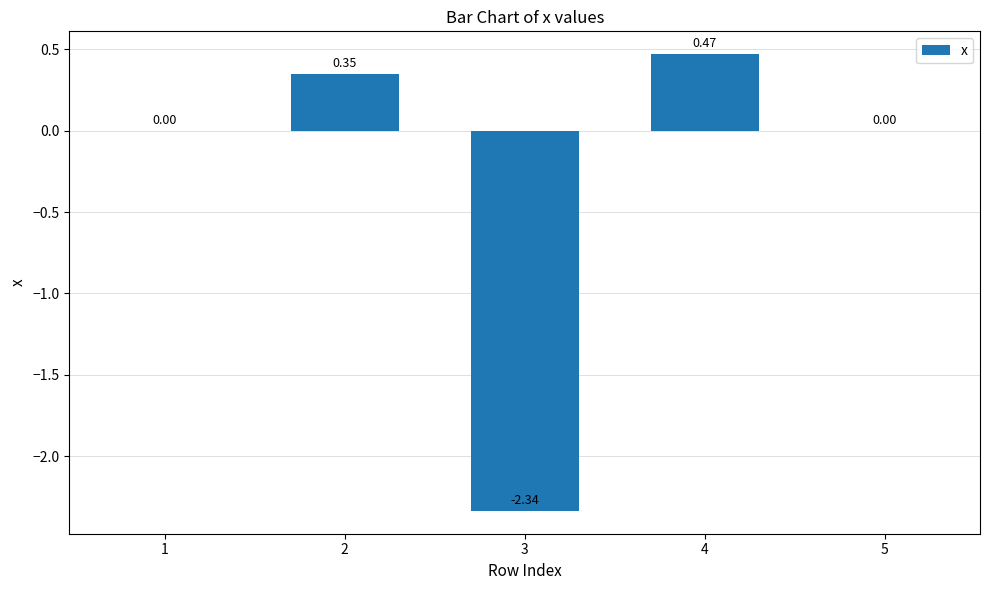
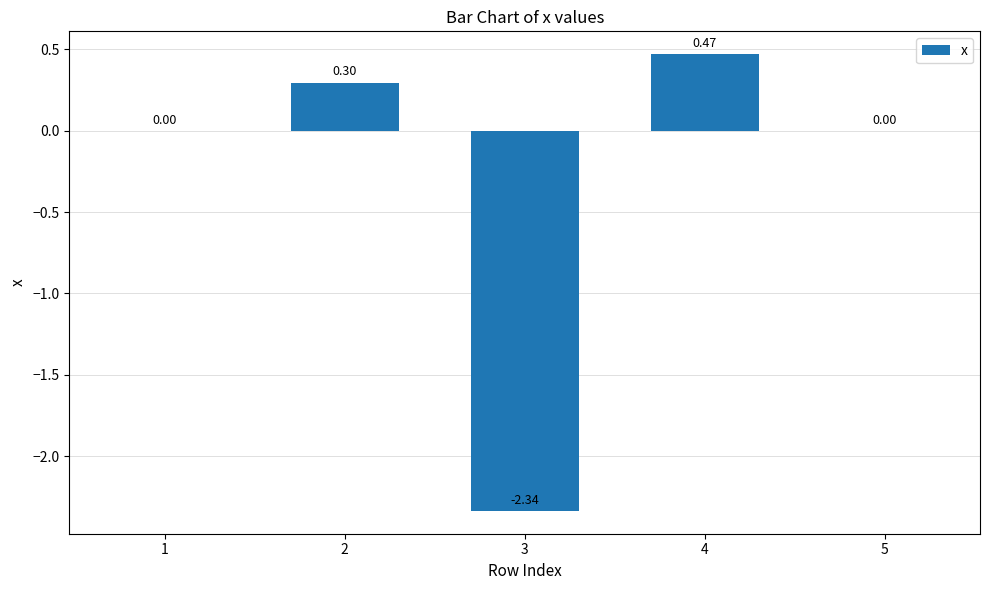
2: 0.35 -> 0.30
